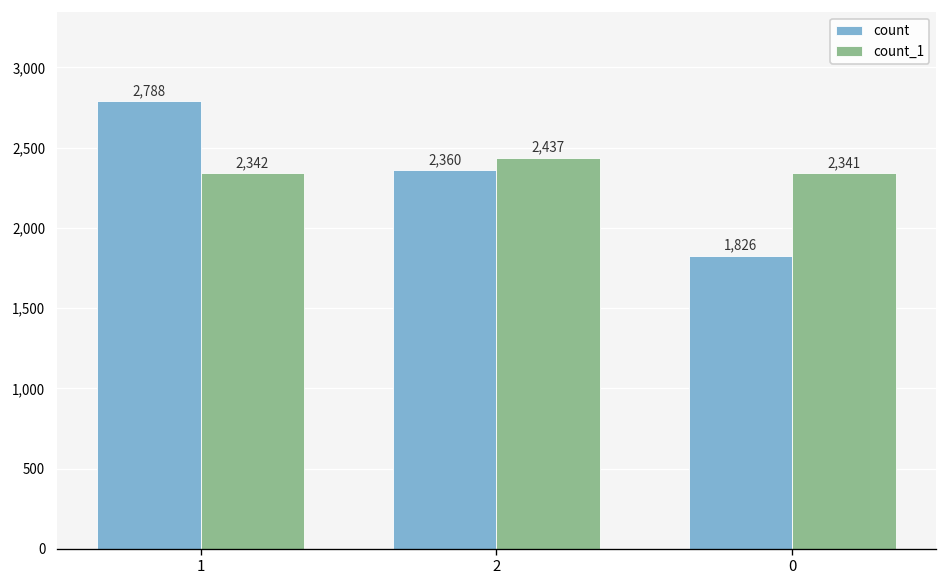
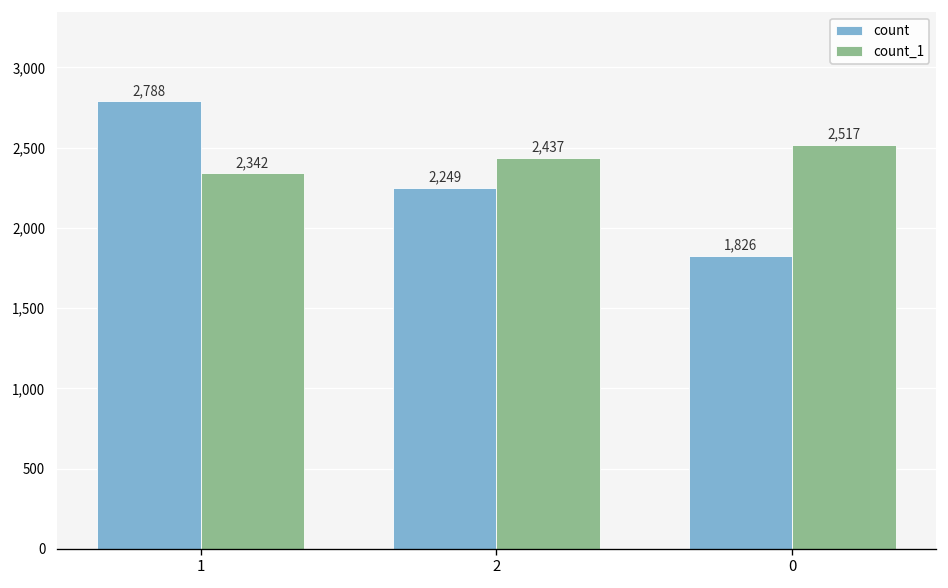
count, 2: 2,360 -> 2,249
count_1, 0: 2,341 -> 2,517
